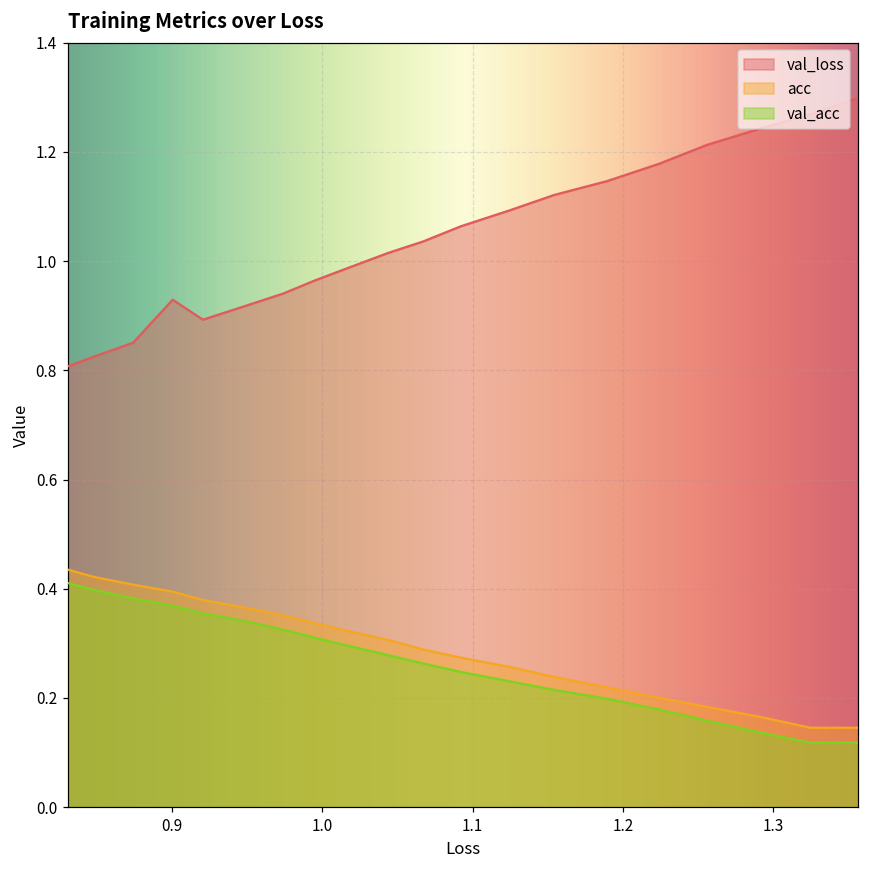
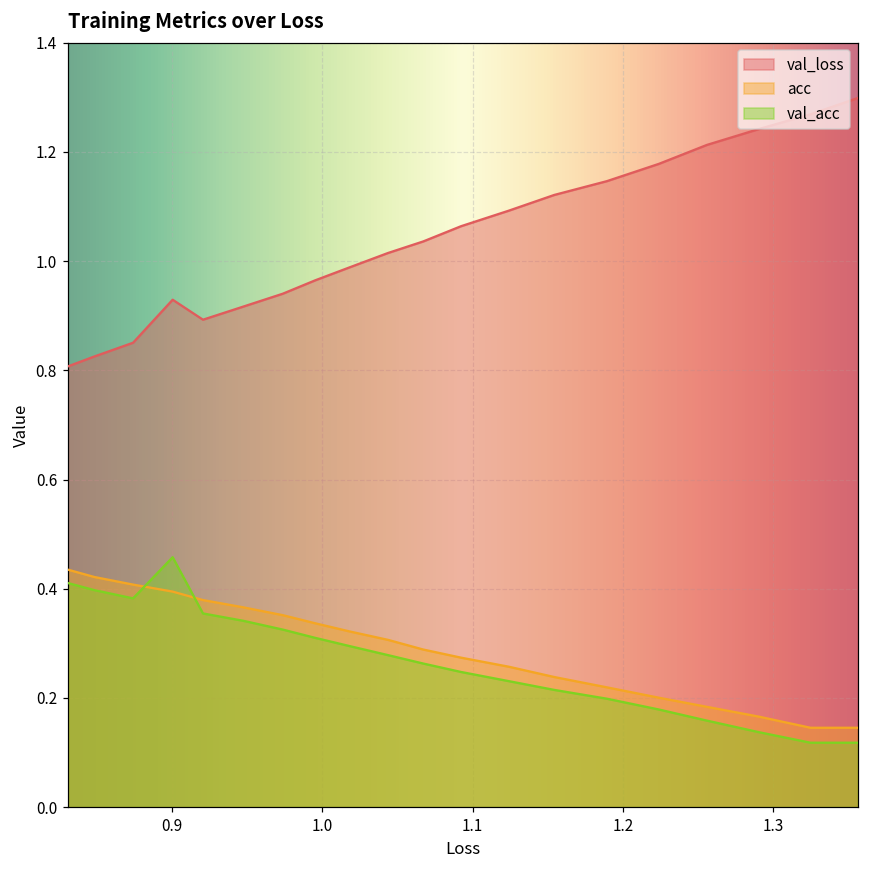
val_acc, 0.9: 0.37 -> 0.46
